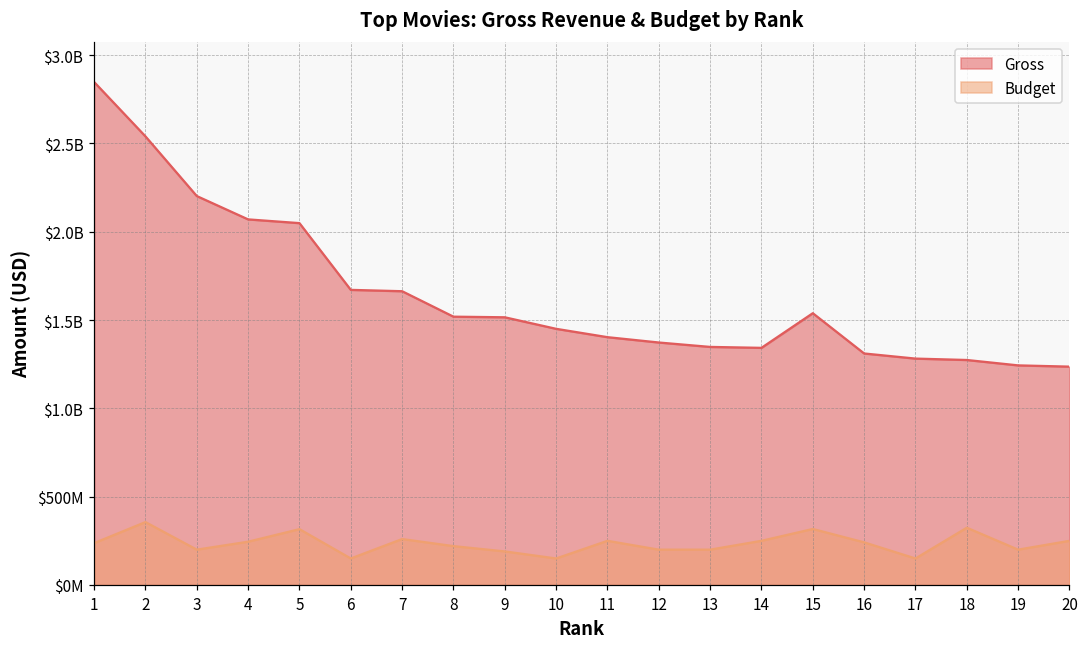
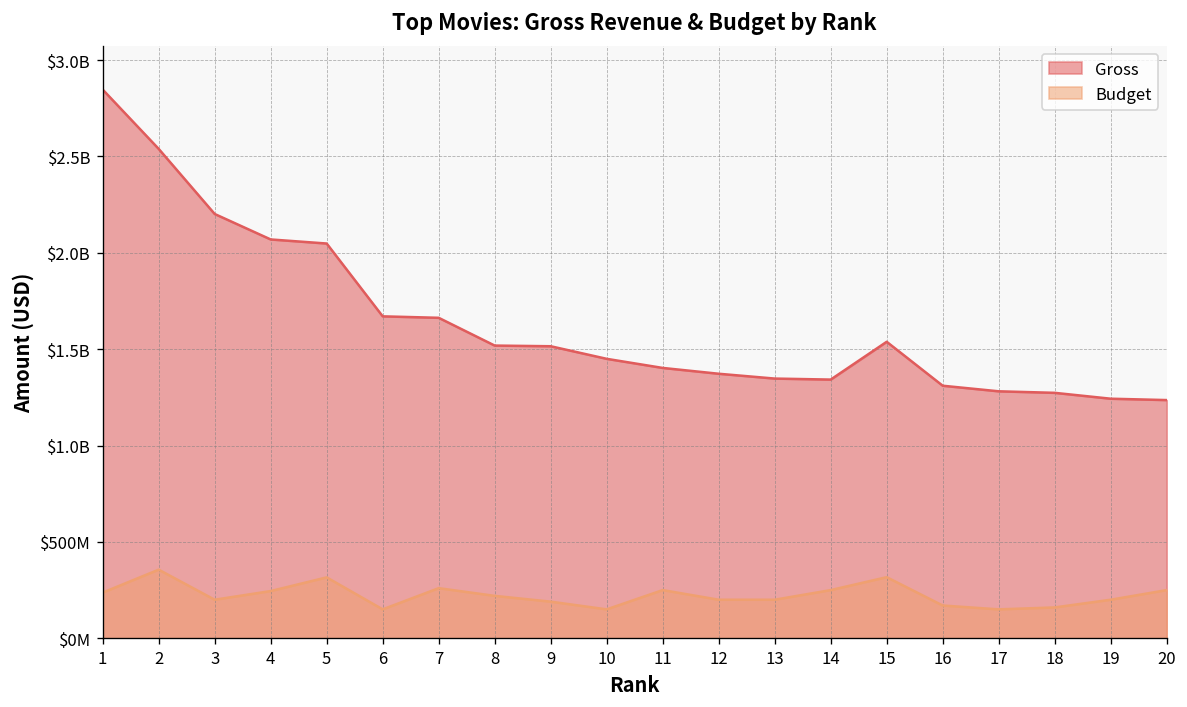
Budget, 16: $240000000 -> $170000000
Budget, 18: $320000000 -> $160000000
